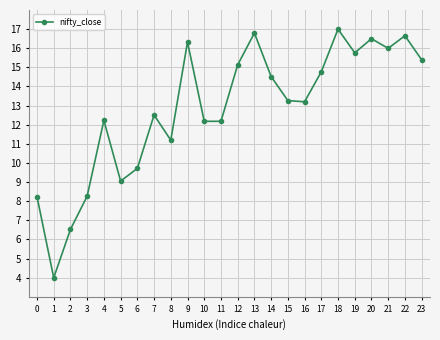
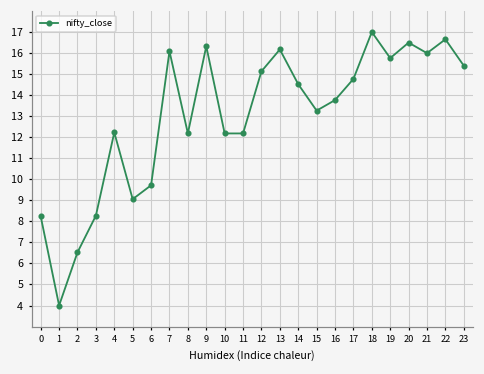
7: 12.5 -> 16.1
8: 11.2 -> 12.2
13: 16.8 -> 16.2
16: 13.2 -> 13.8
